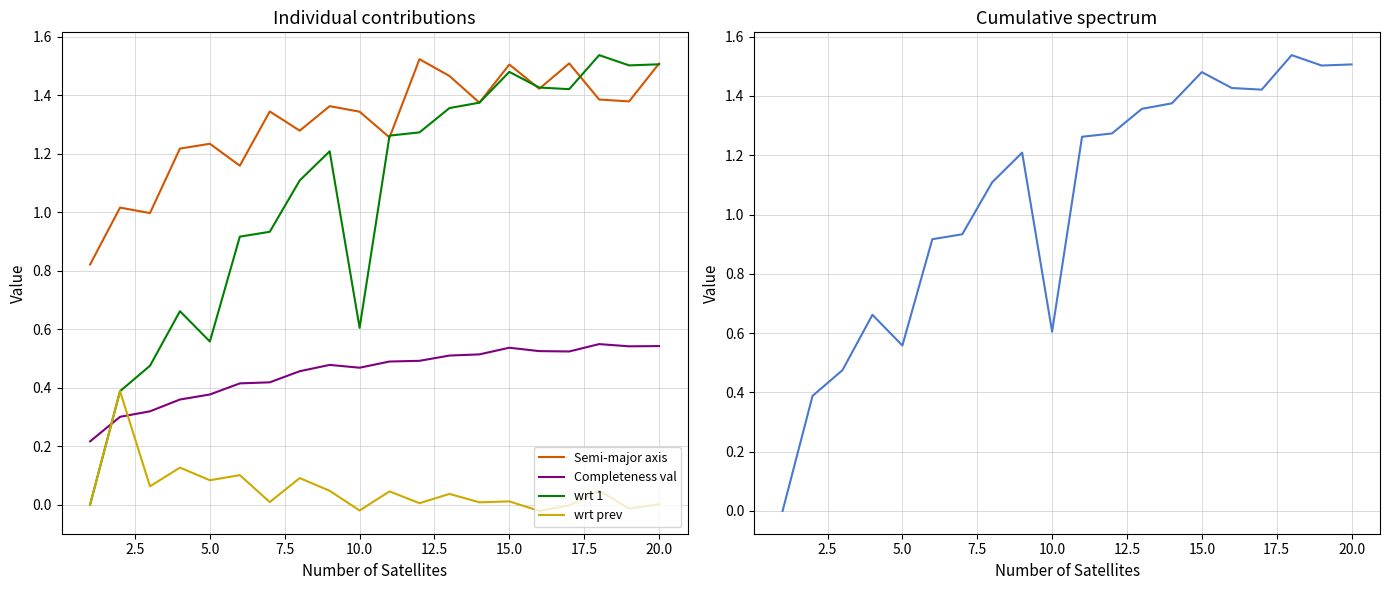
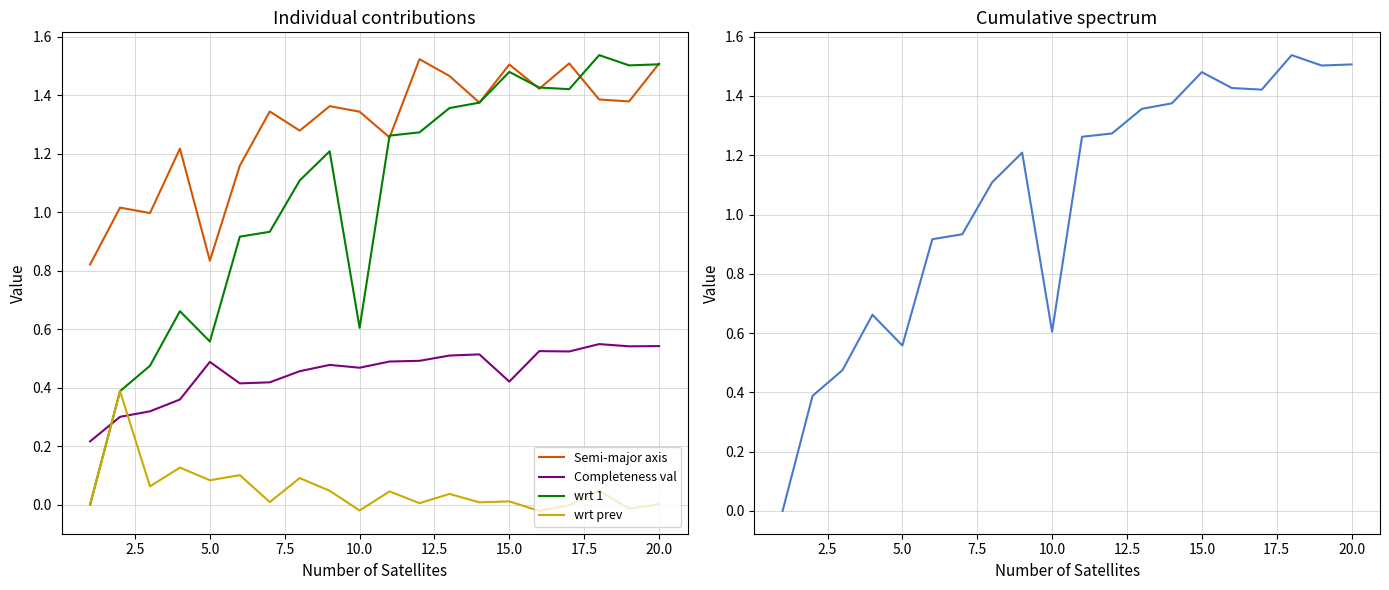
Individual contributions, Semi-major axis, 5.0: 1.23 -> 0.83
Individual contributions, Completeness val, 5.0: 0.38 -> 0.49
Individual contributions, Completeness val, 15.0: 0.54 -> 0.42
